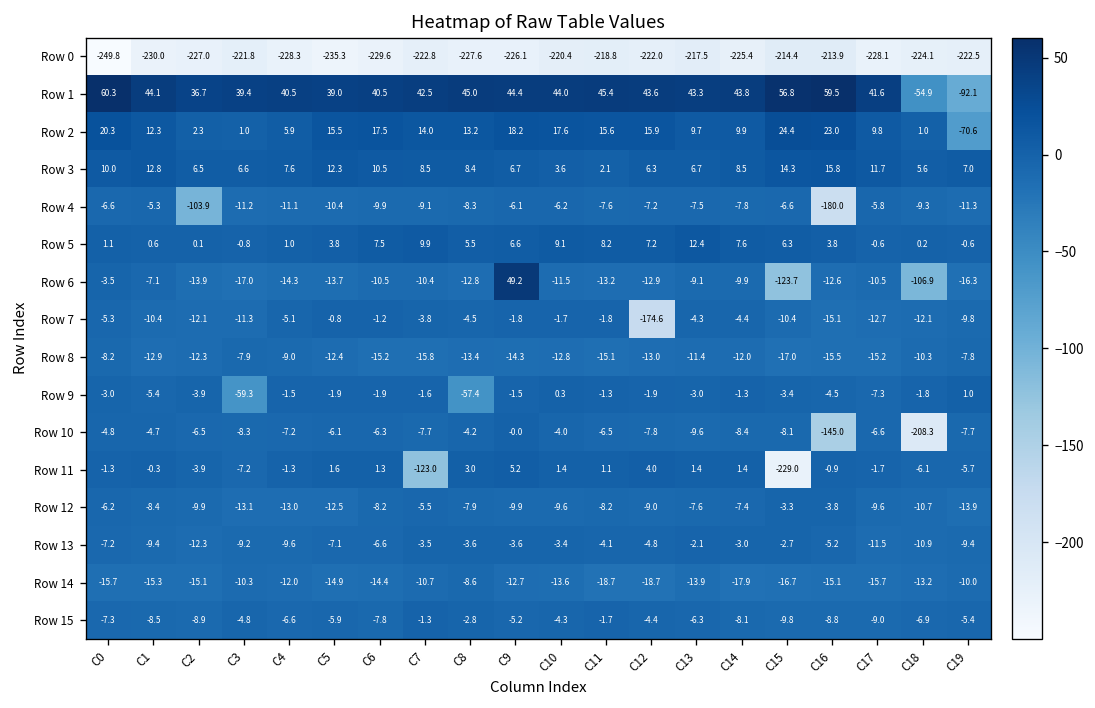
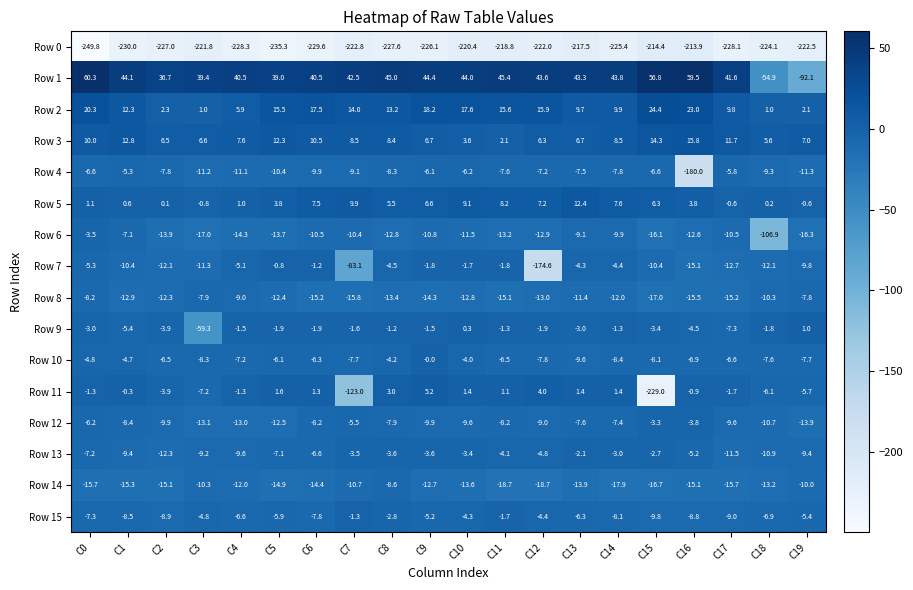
Row 2, C19: -70.6 -> 2.1
Row 4, C2: -103.9 -> -7.8
Row 6, C9: 49.2 -> -10.8
Row 6, C15: -123.7 -> -16.1
Row 7, C7: -3.8 -> -83.1
Row 9, C8: -57.4 -> -1.2
Row 10, C16: -145.0 -> -6.9
Row 10, C18: -208.3 -> -7.6
